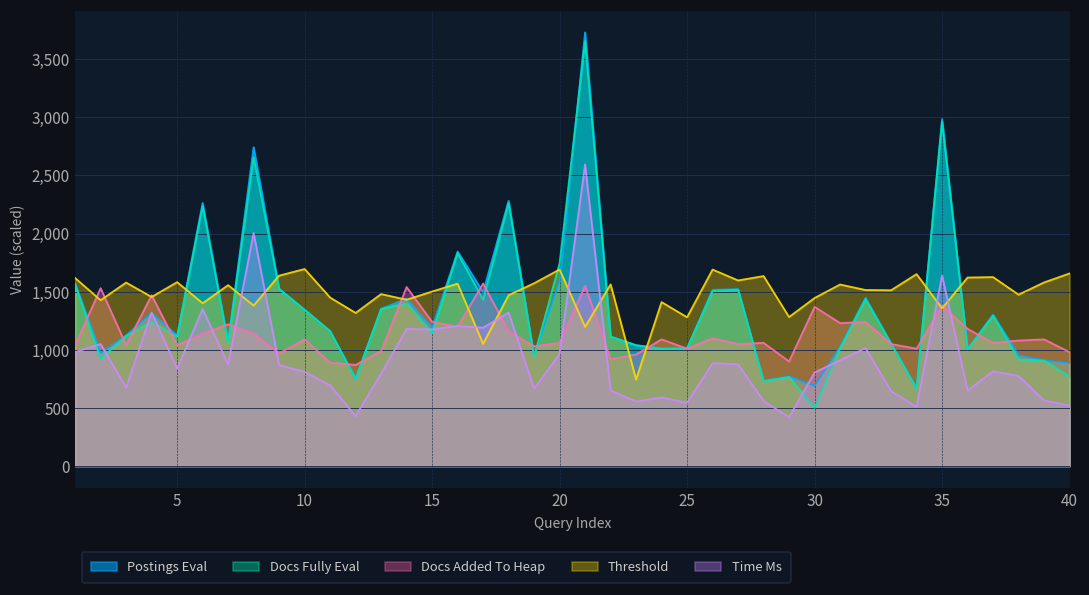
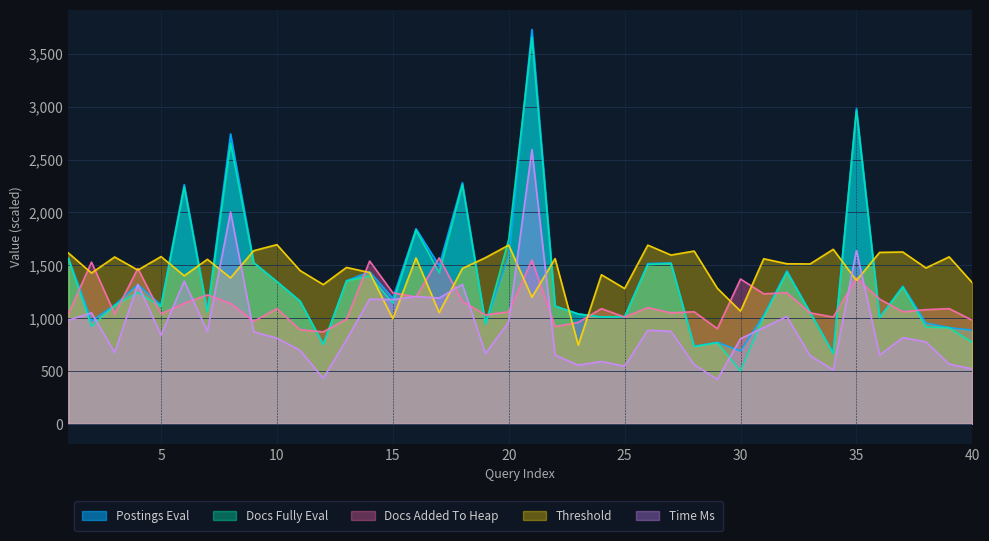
Threshold, 15: 1,500 -> 990
Threshold, 30: 1,450 -> 1,070
Threshold, 40: 1,660 -> 1,330
